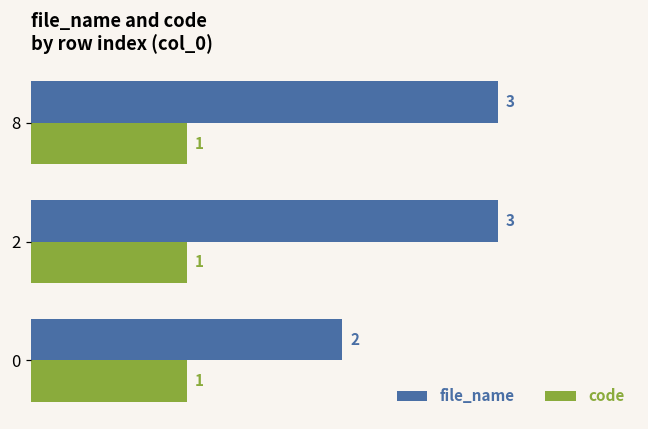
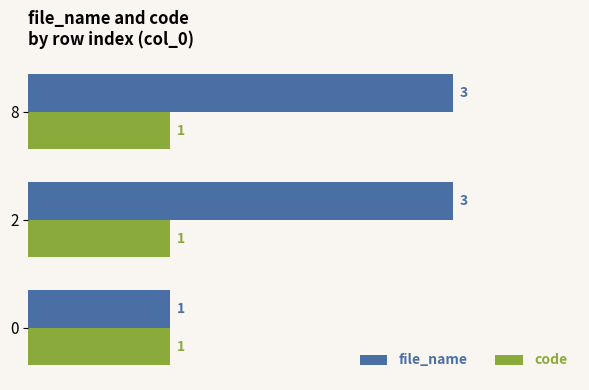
file_name, 0: 2 -> 1
